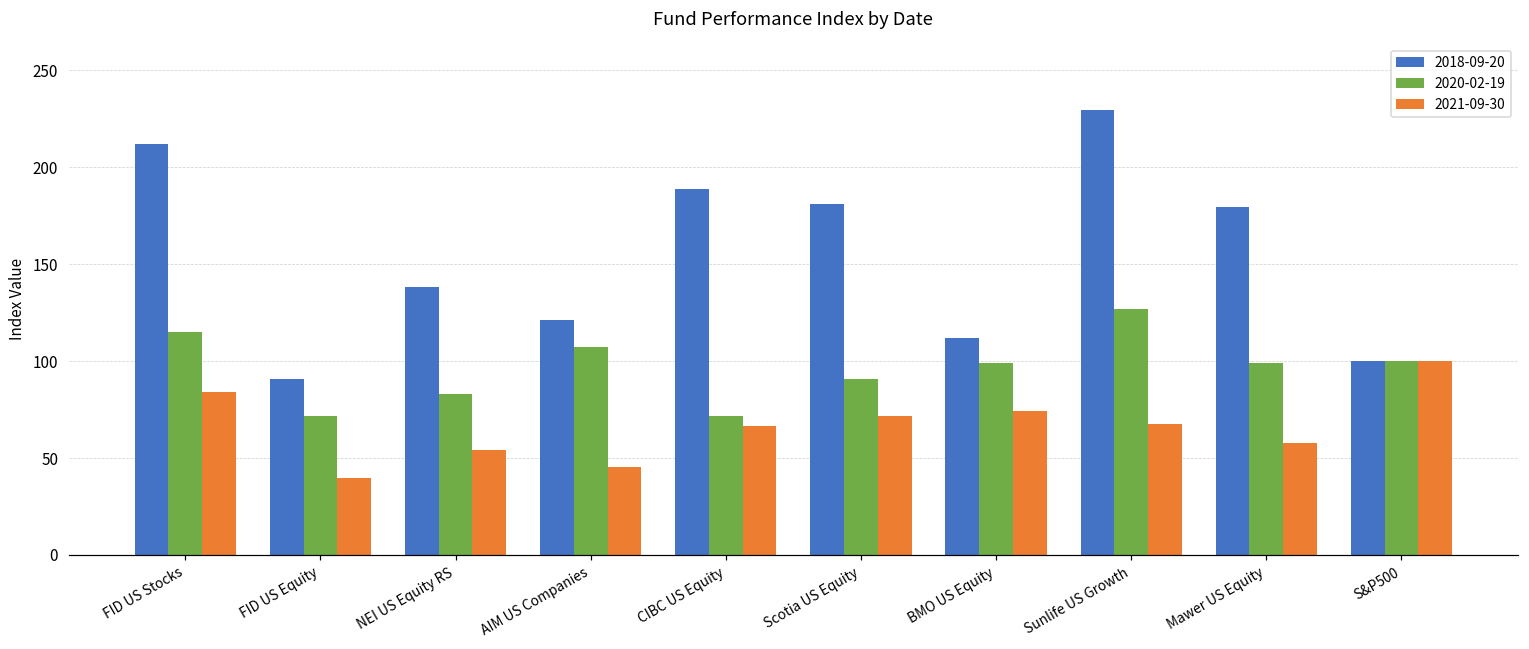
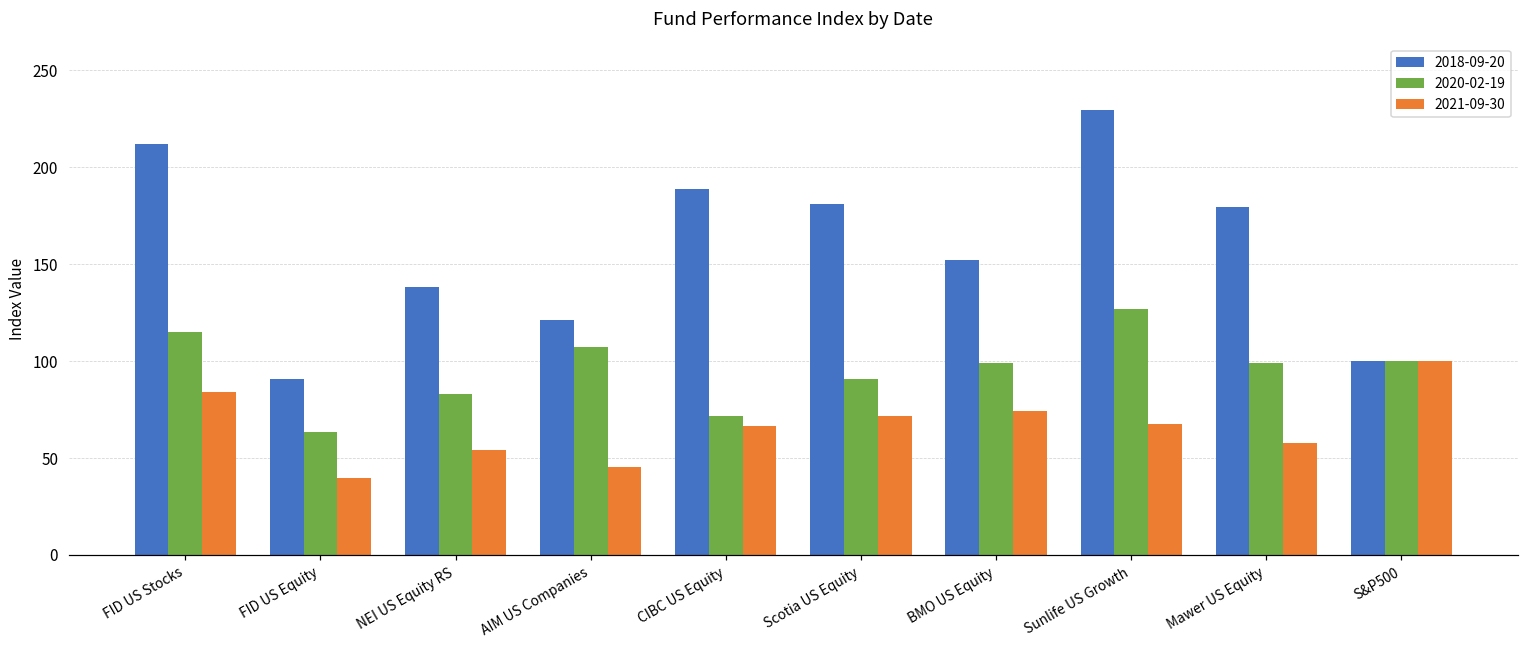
2020-02-19, FID US Equity: 72 -> 64
2018-09-20, BMO US Equity: 112 -> 152
